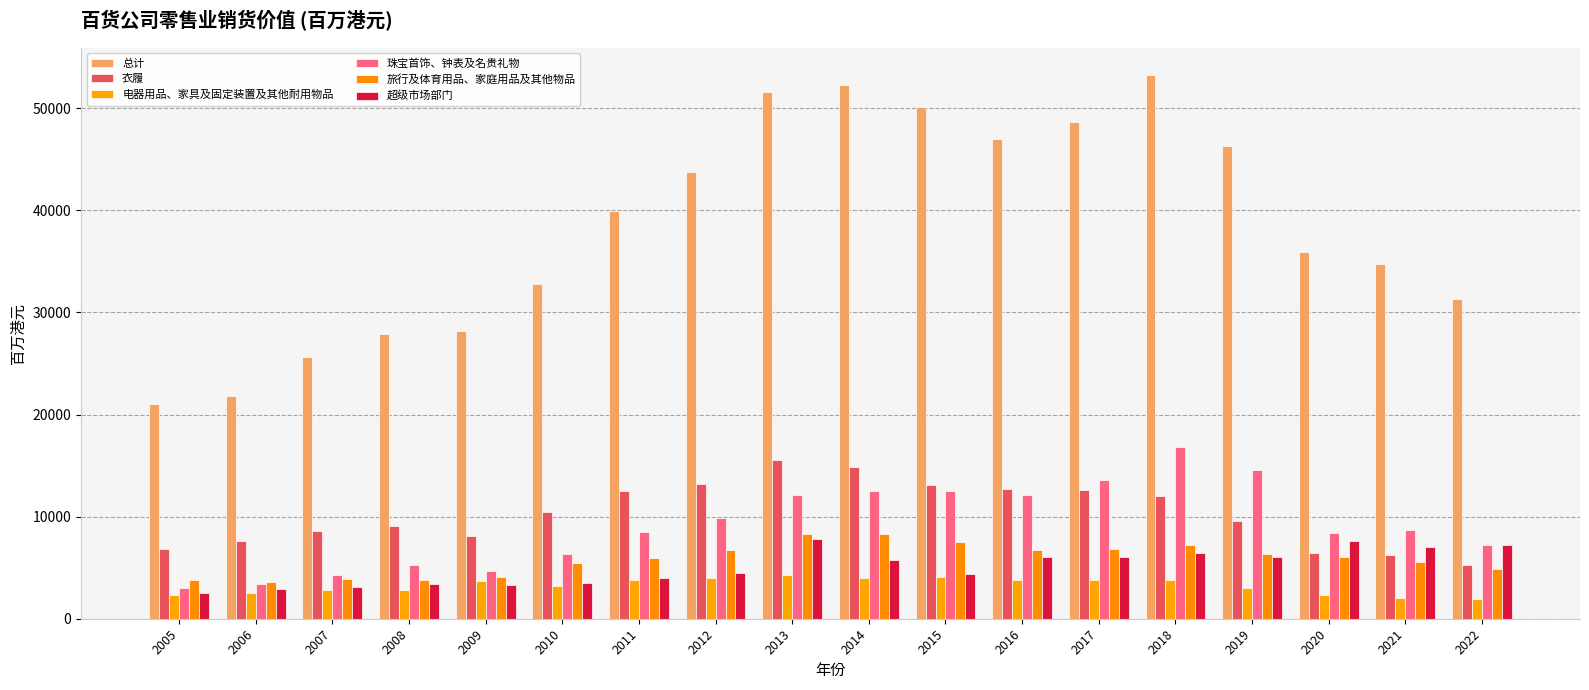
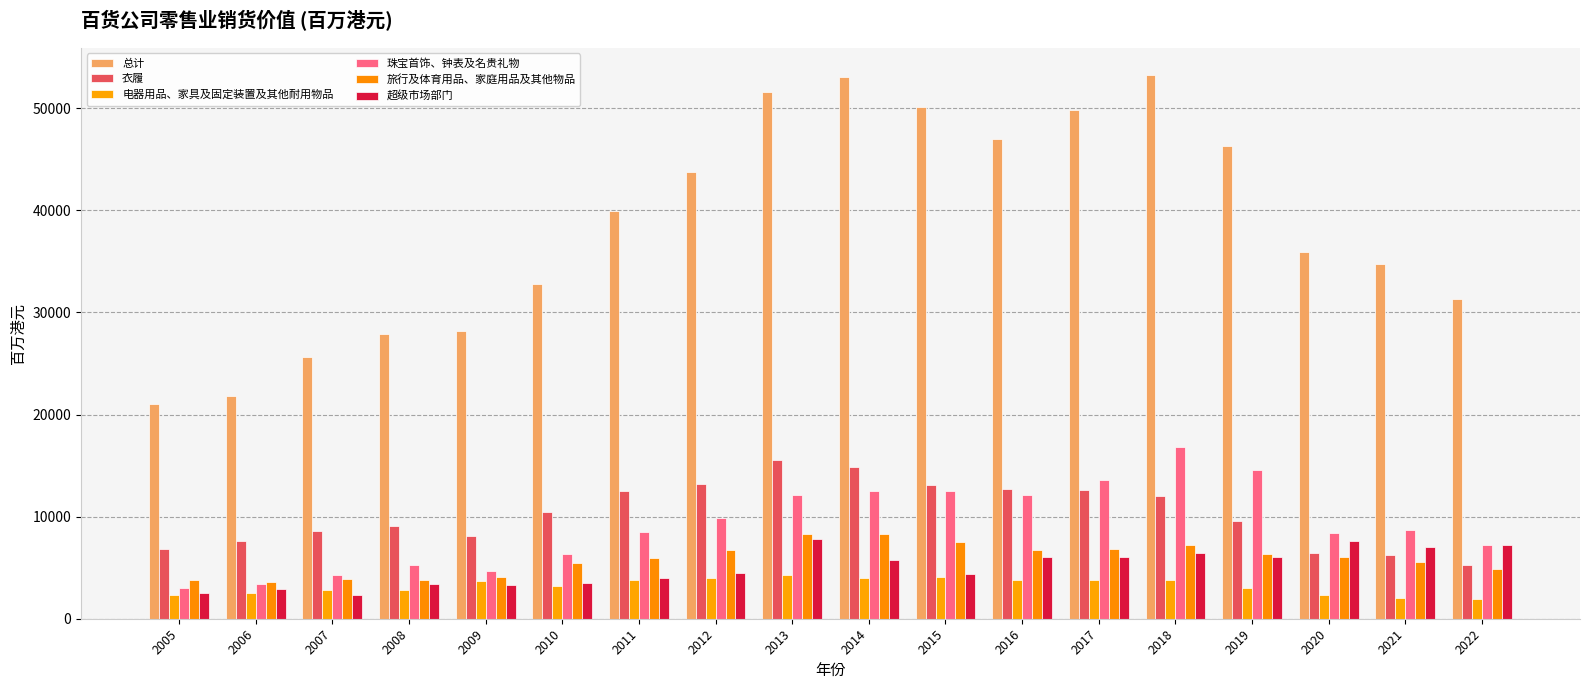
超级市场部门, 2007: 3100 -> 2300
总计, 2014: 52300 -> 53100
总计, 2017: 48600 -> 49900
